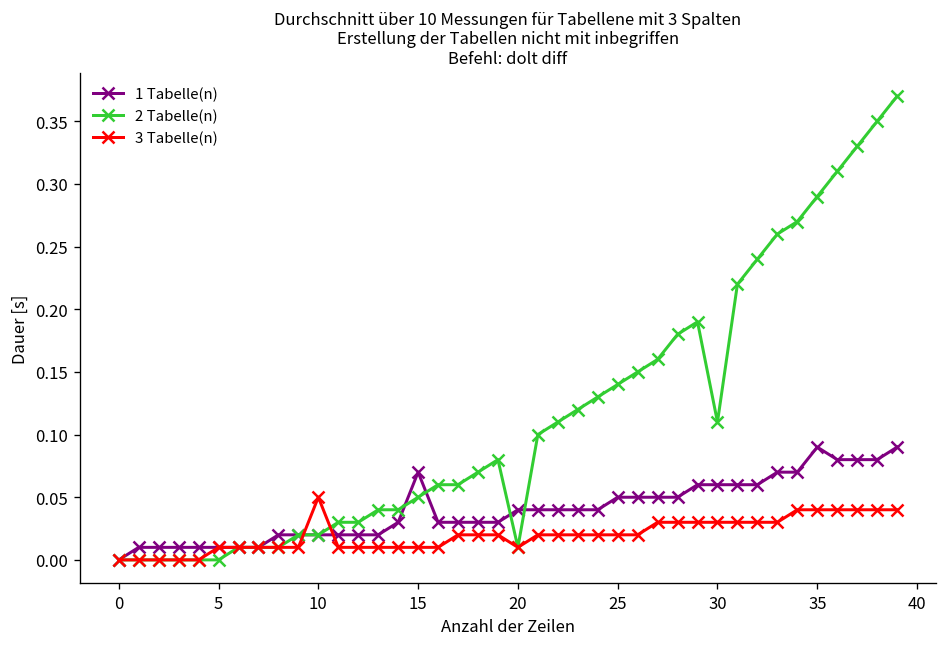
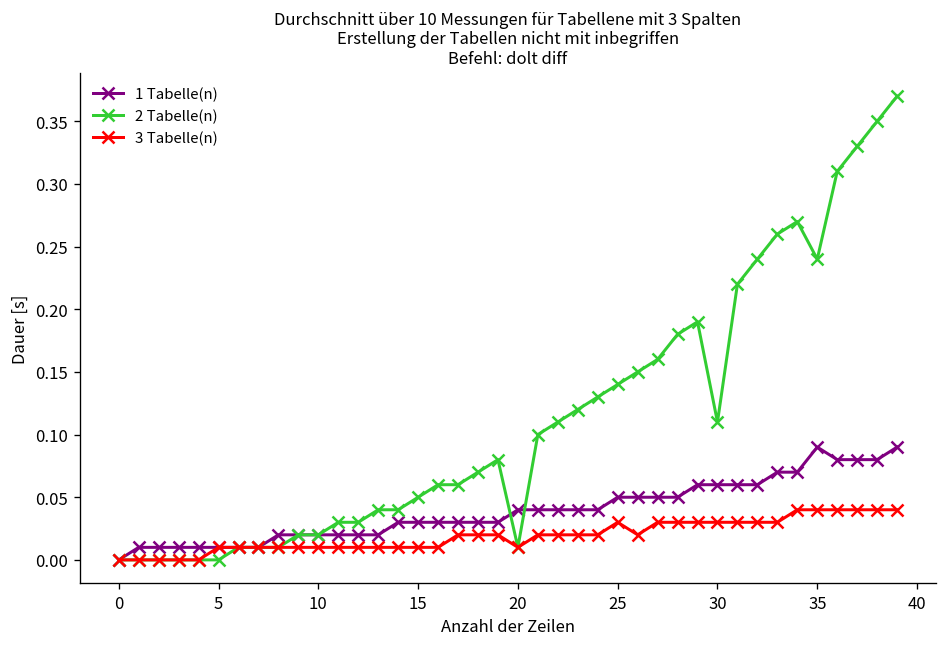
3 Tabelle(n), 10: 0.05 -> 0.01
1 Tabelle(n), 15: 0.07 -> 0.03
3 Tabelle(n), 25: 0.02 -> 0.03
2 Tabelle(n), 35: 0.29 -> 0.24
